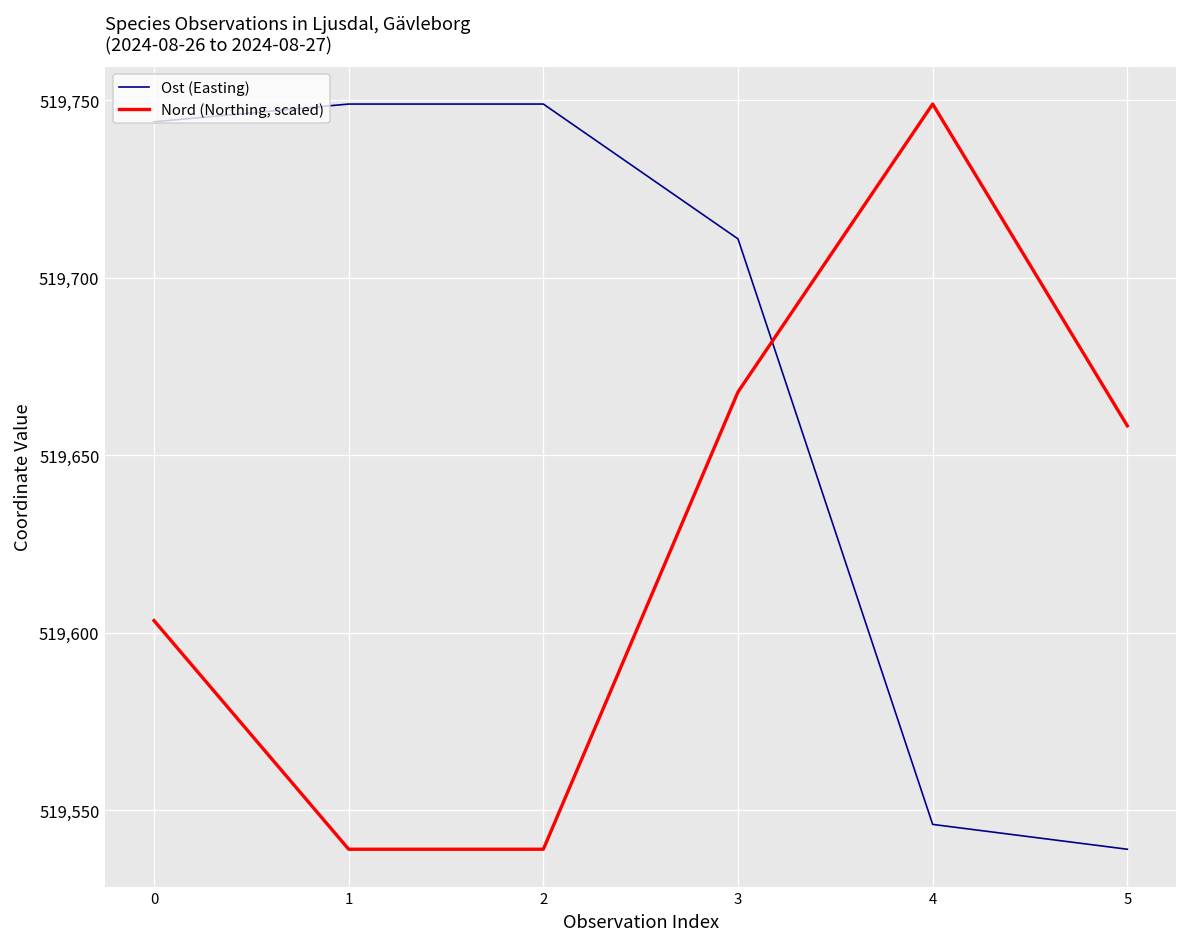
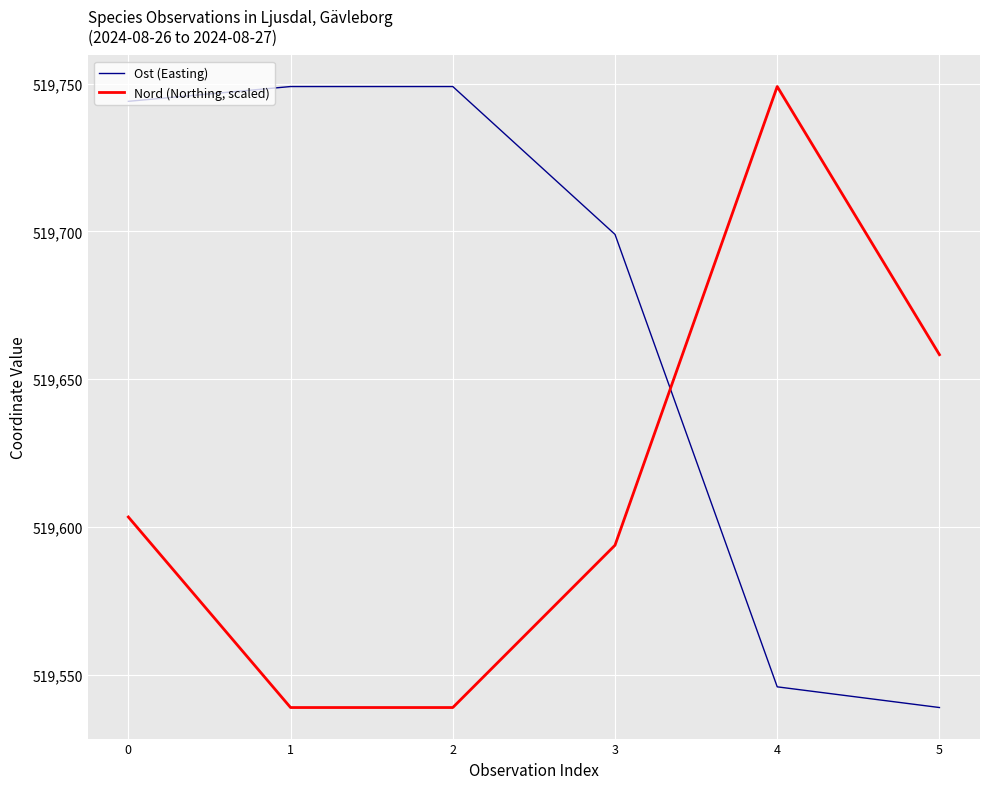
Ost (Easting), 3: 519,711 -> 519,699
Nord (Northing, scaled), 3: 519,668 -> 519,594
